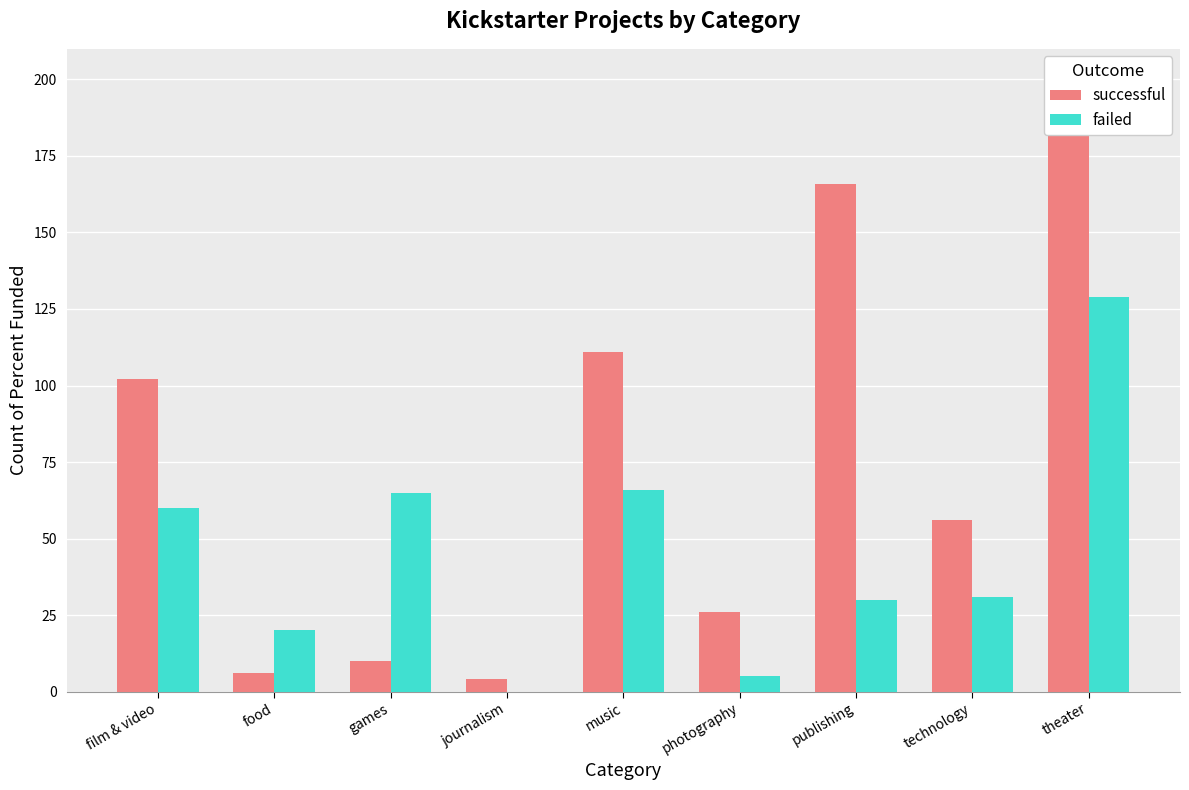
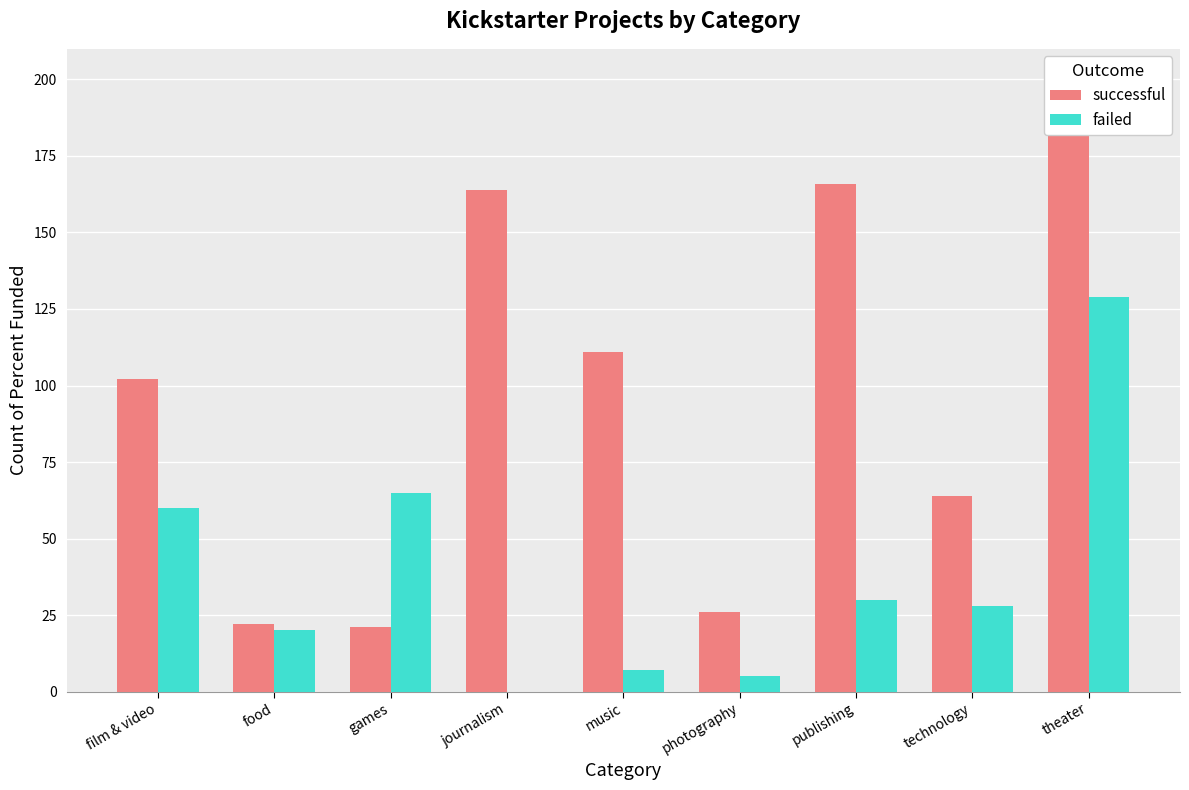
successful, food: 6 -> 22
successful, games: 10 -> 21
successful, journalism: 4 -> 164
failed, music: 66 -> 7
successful, technology: 56 -> 64
failed, technology: 31 -> 28
